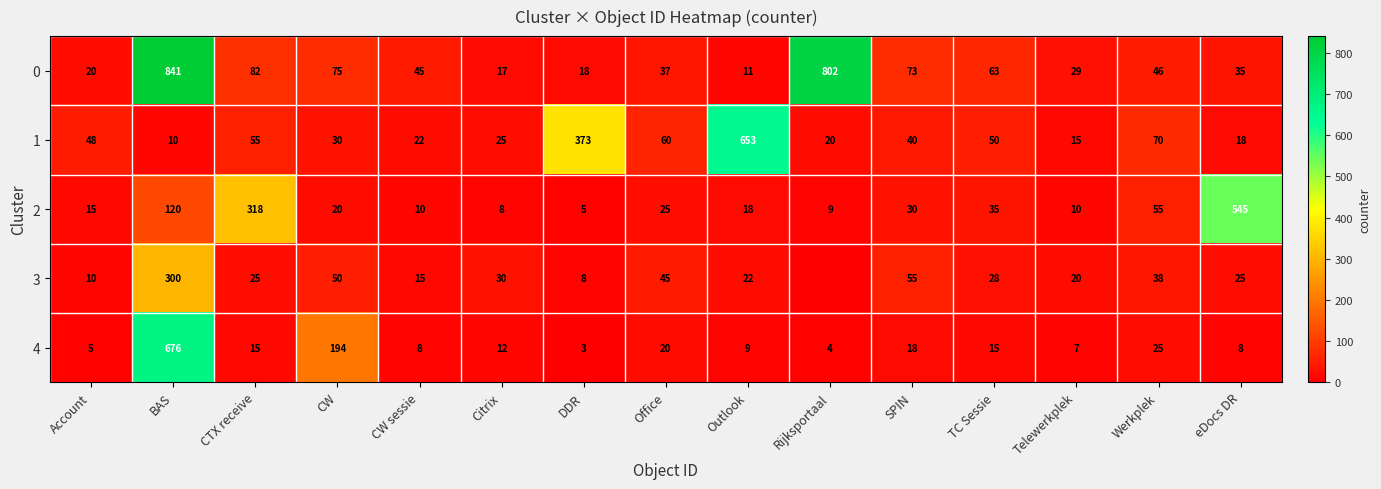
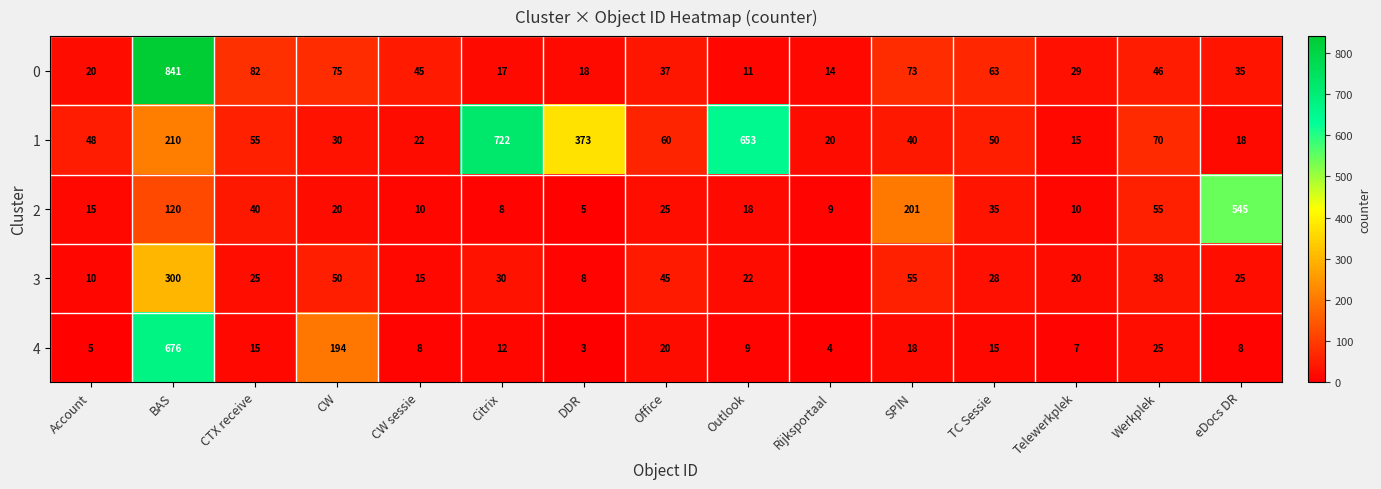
0, Rijksportaal: 802 -> 14
1, BAS: 10 -> 210
1, Citrix: 25 -> 722
2, CTX receive: 318 -> 40
2, SPIN: 30 -> 201
